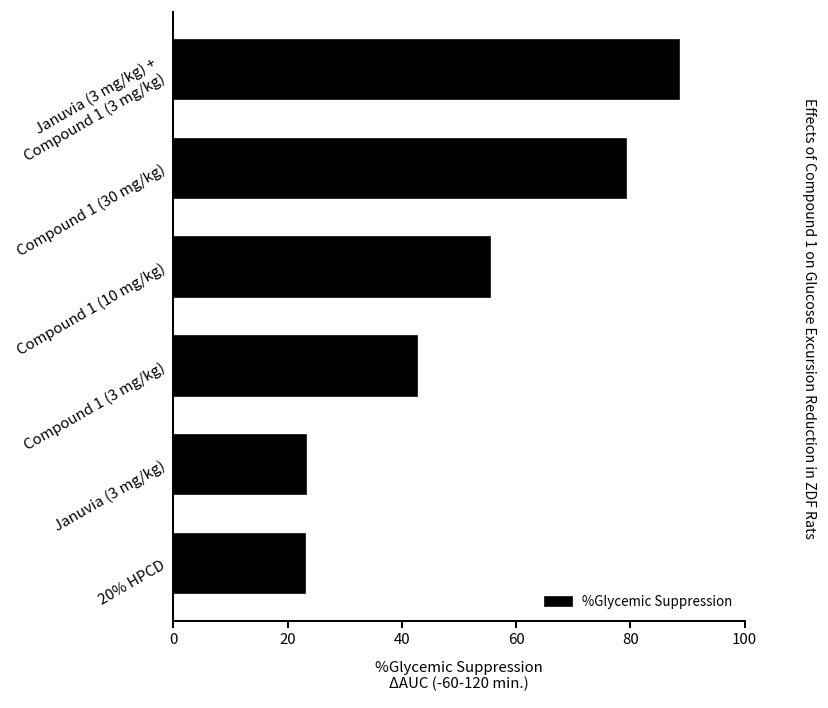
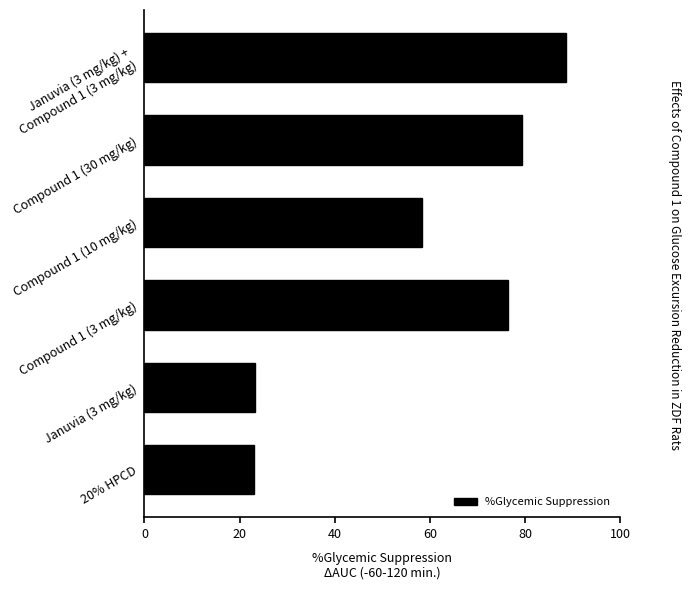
Compound 1 (10 mg/kg): 55 -> 58
Compound 1 (3 mg/kg): 43 -> 76
